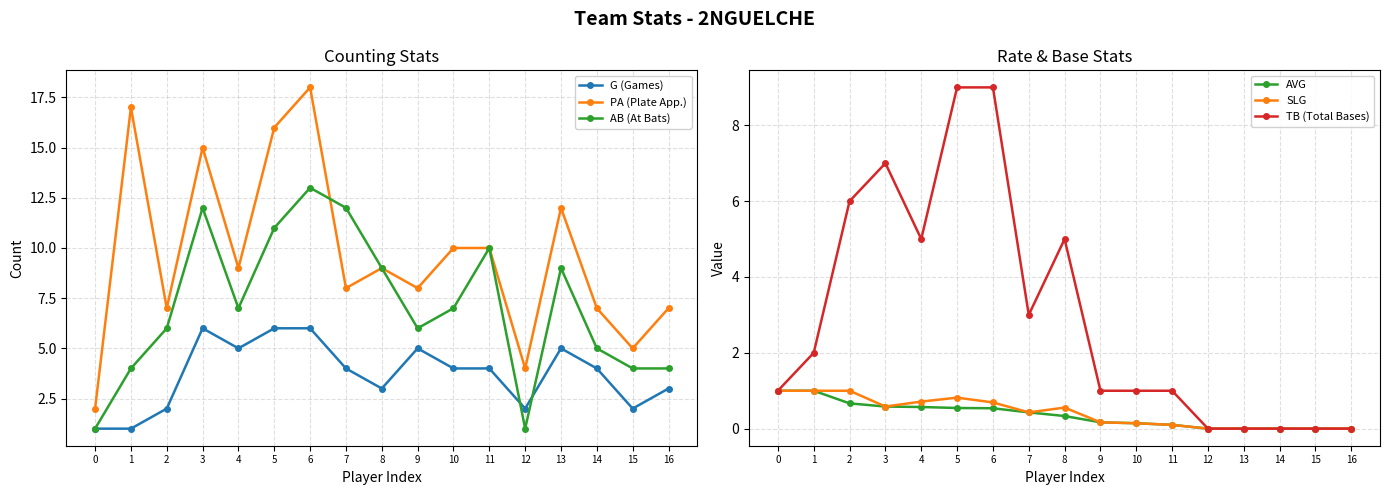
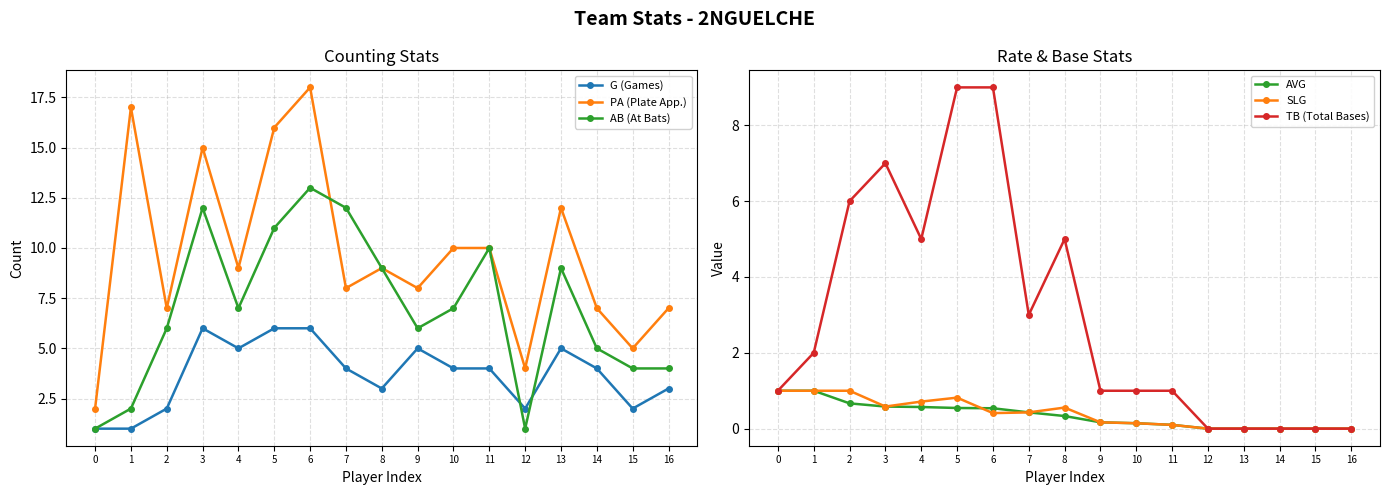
Counting Stats, AB (At Bats), 1: 4 -> 2
Rate & Base Stats, SLG, 6: 0.7 -> 0.4
